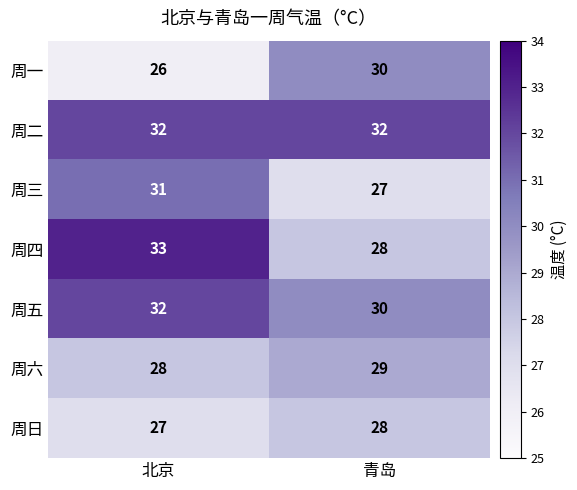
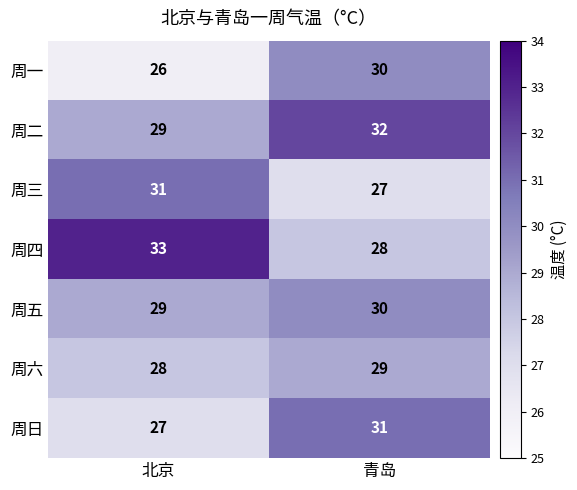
周二, 北京: 32 -> 29
周五, 北京: 32 -> 29
周日, 青岛: 28 -> 31
